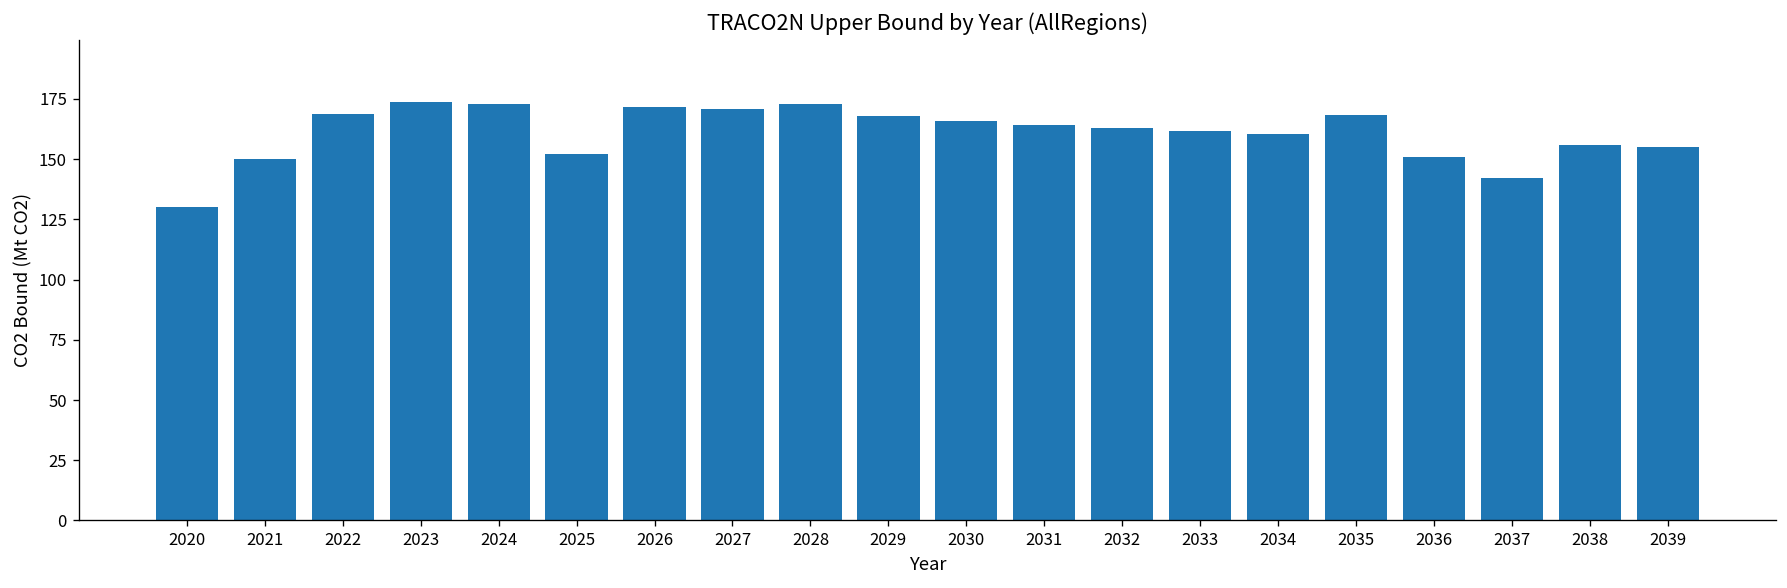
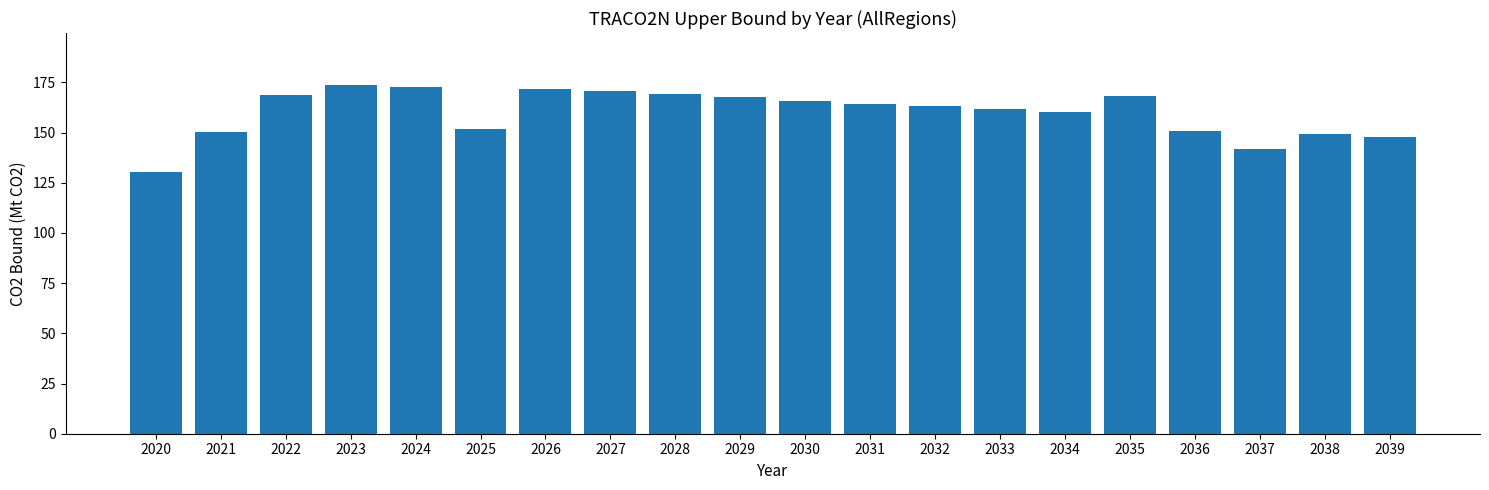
2028: 173 -> 169
2038: 156 -> 149
2039: 155 -> 148
